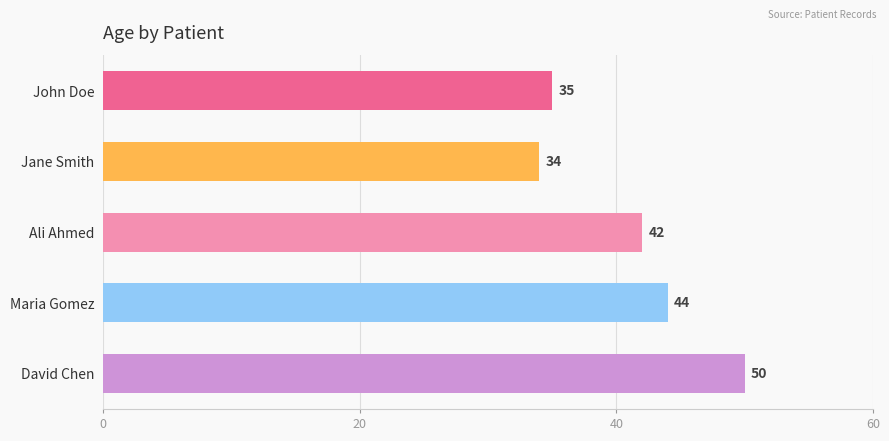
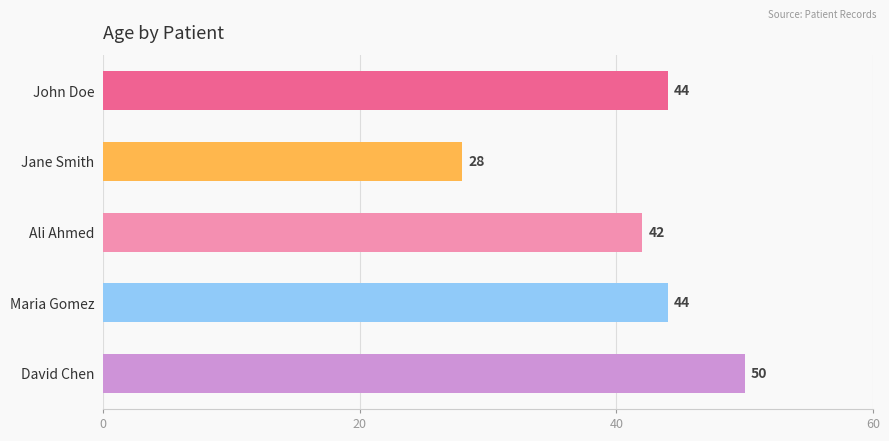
John Doe: 35 -> 44
Jane Smith: 34 -> 28
